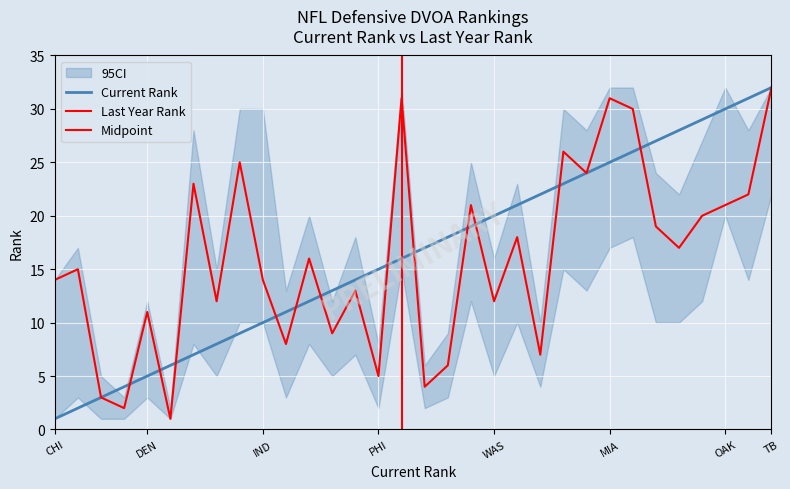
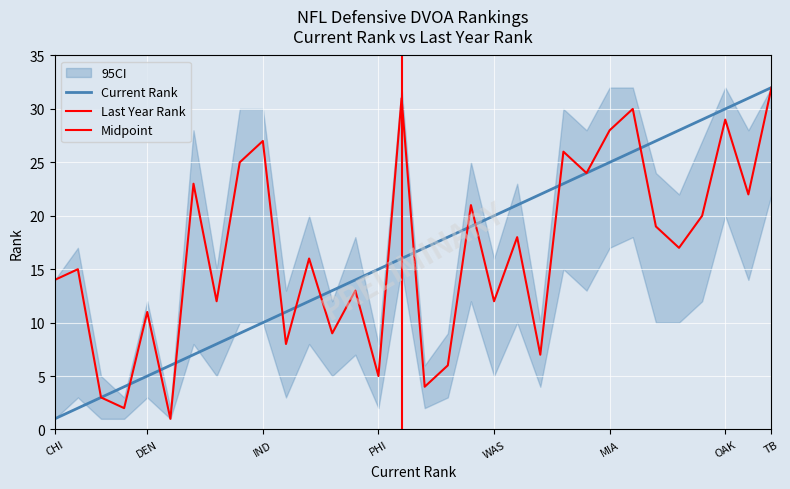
Last Year Rank, IND: 14 -> 27
Last Year Rank, MIA: 31 -> 28
Last Year Rank, OAK: 21 -> 29
